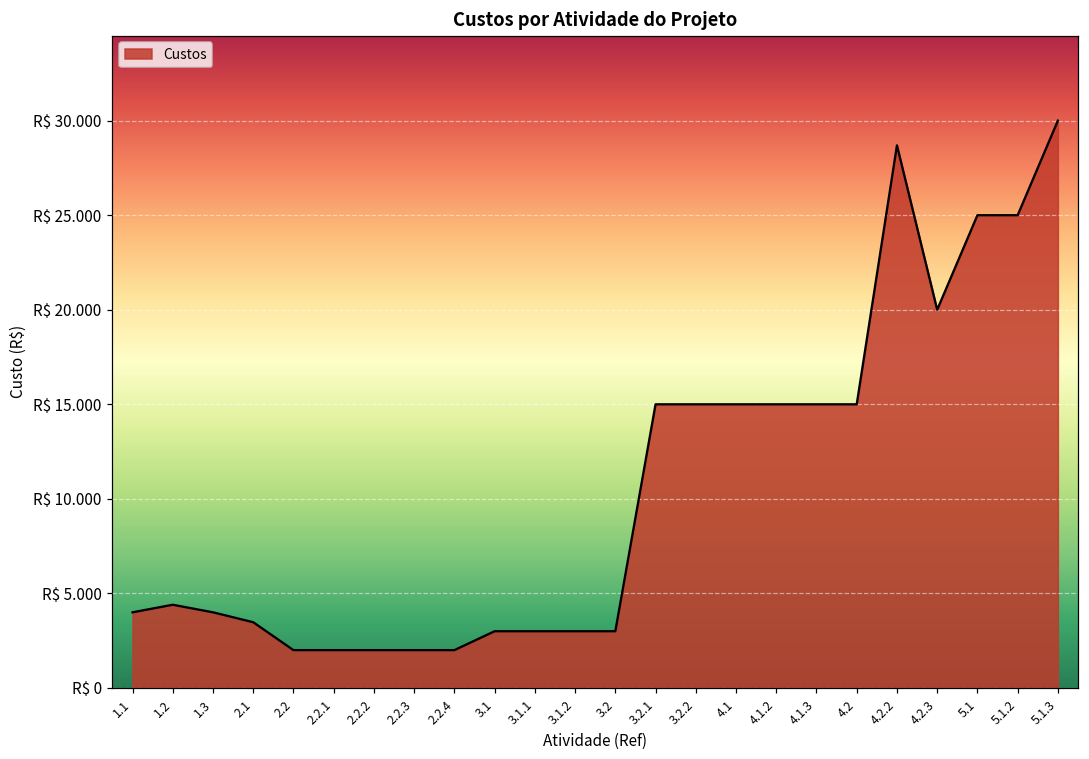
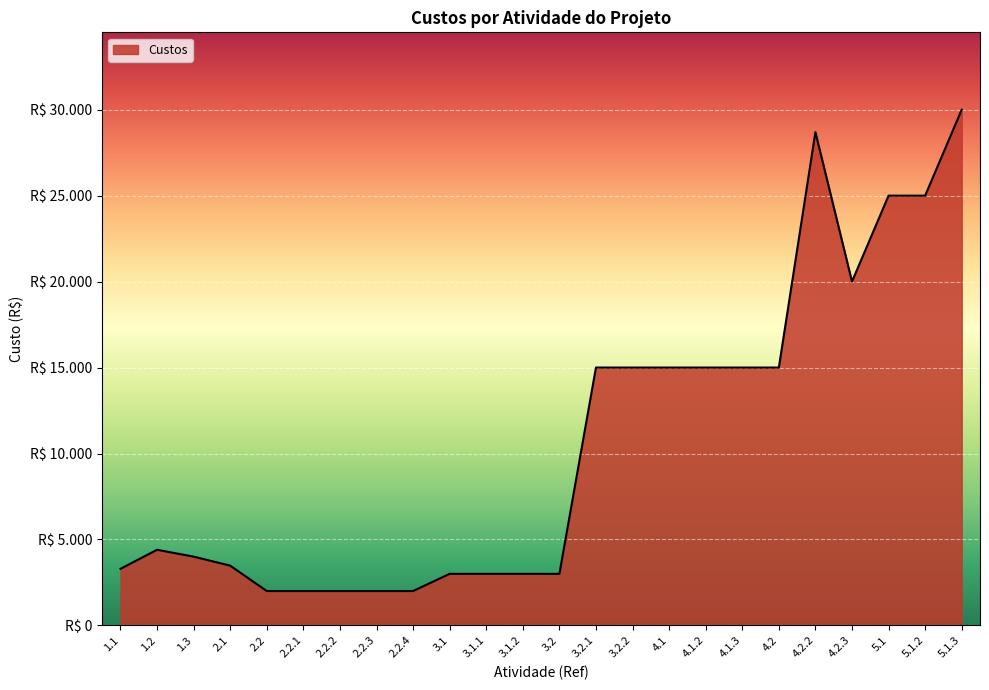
1.1: R$ 4.0 -> R$ 3.3
